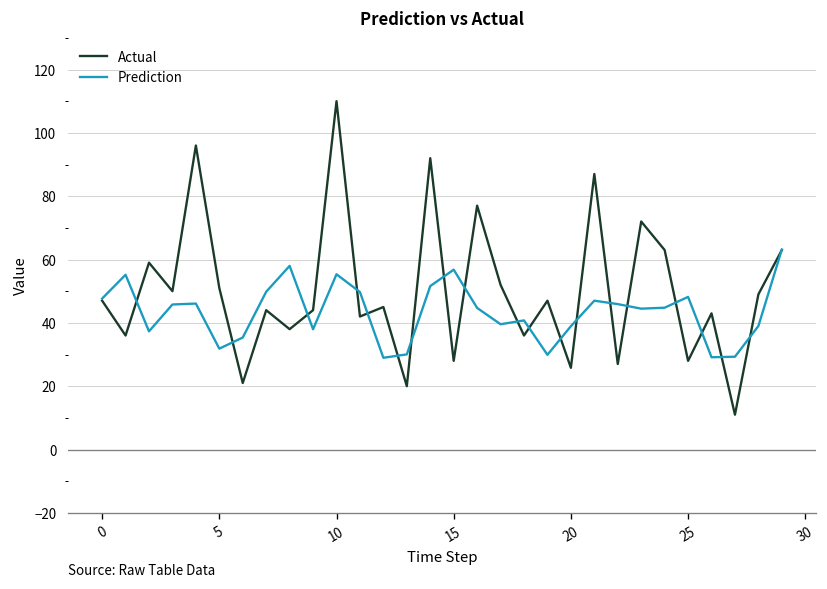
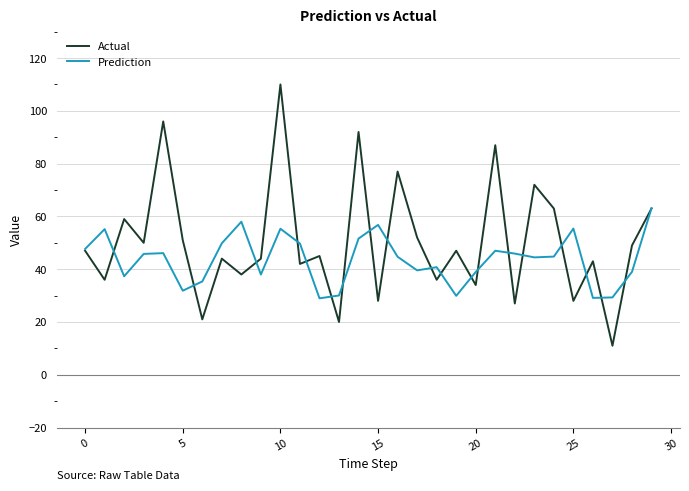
Actual, 20: 26 -> 34
Prediction, 25: 48 -> 55
